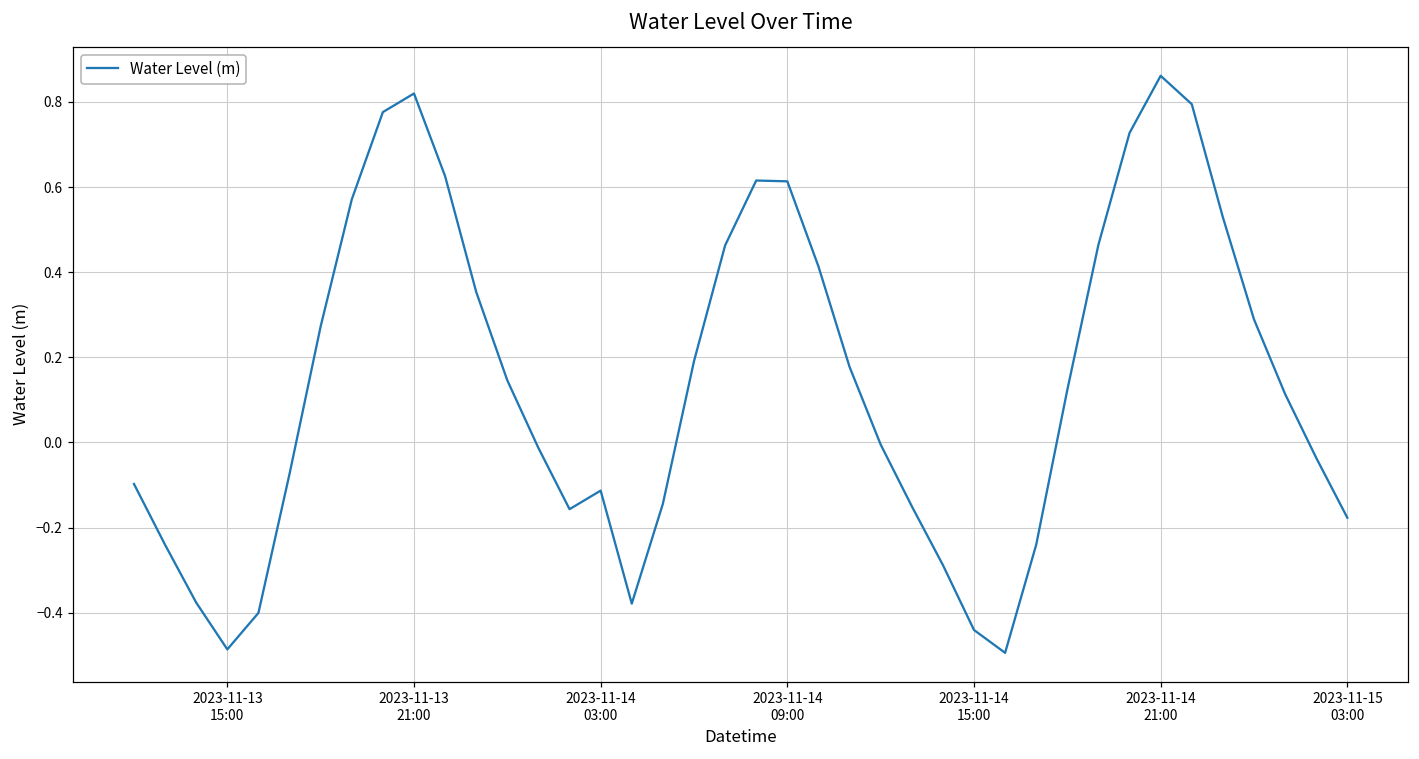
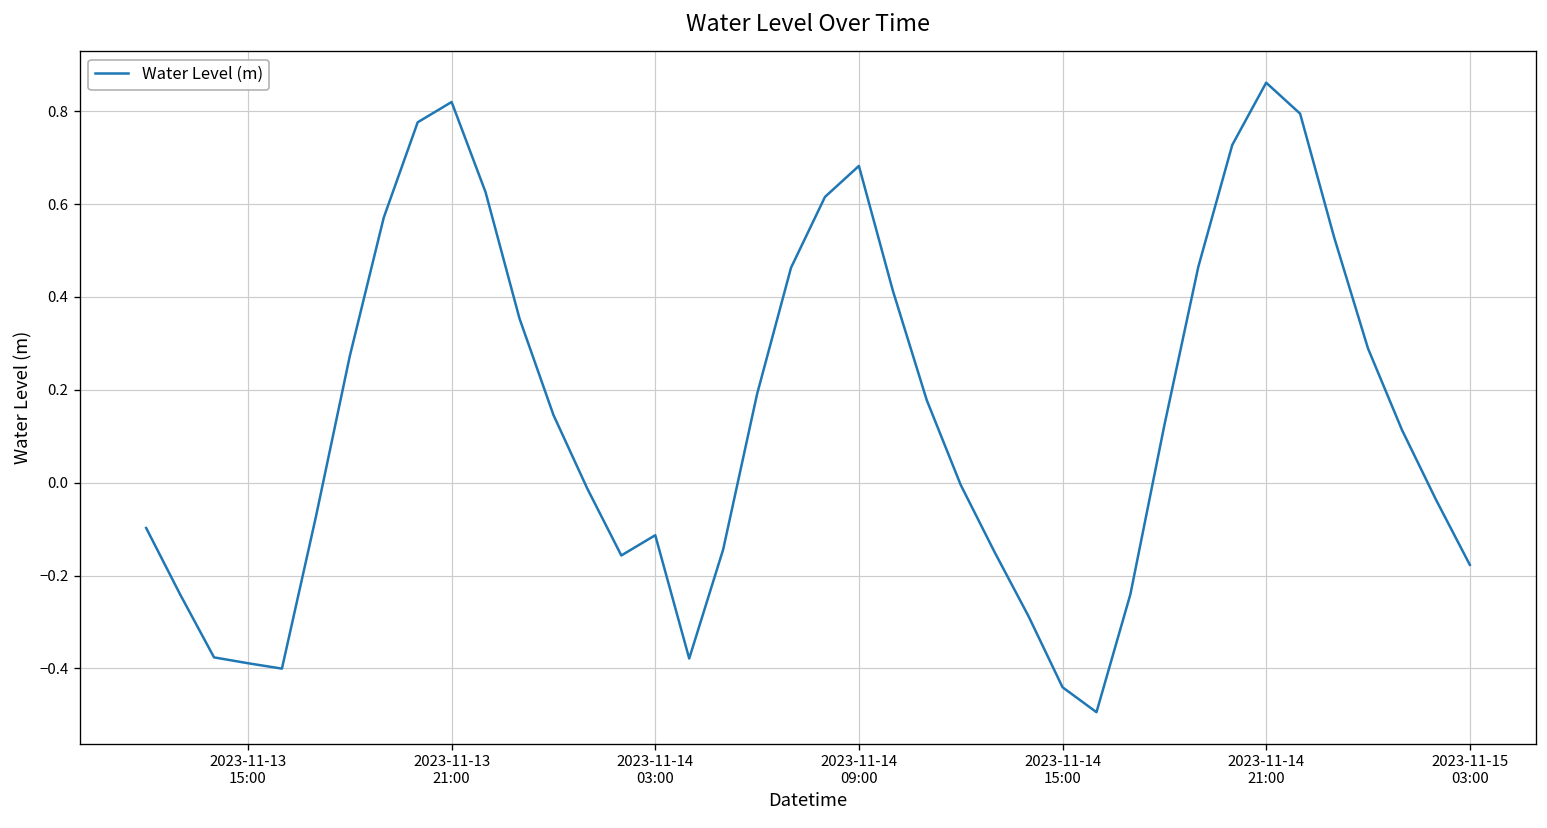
2023-11-13 15:00: -0.49 -> -0.39
2023-11-14 09:00: 0.61 -> 0.68
